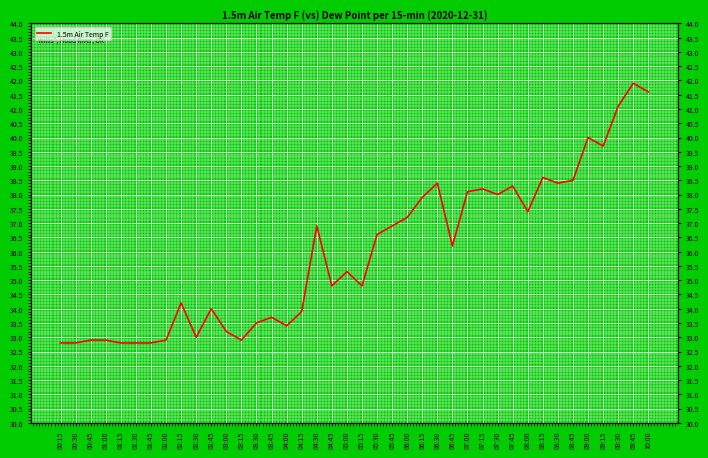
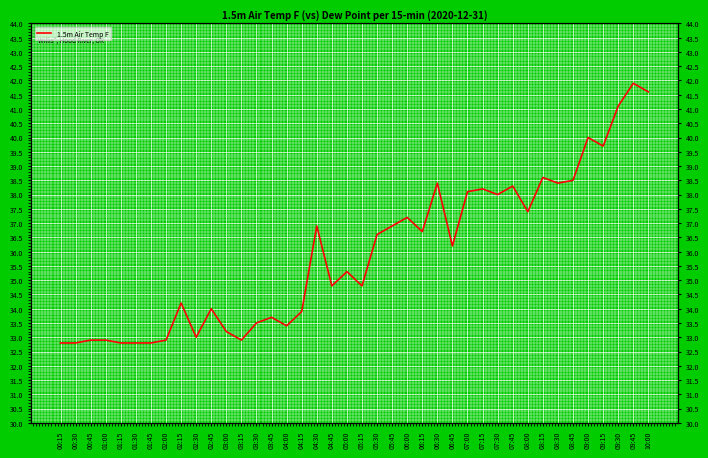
06:15: 37.9 -> 36.7
